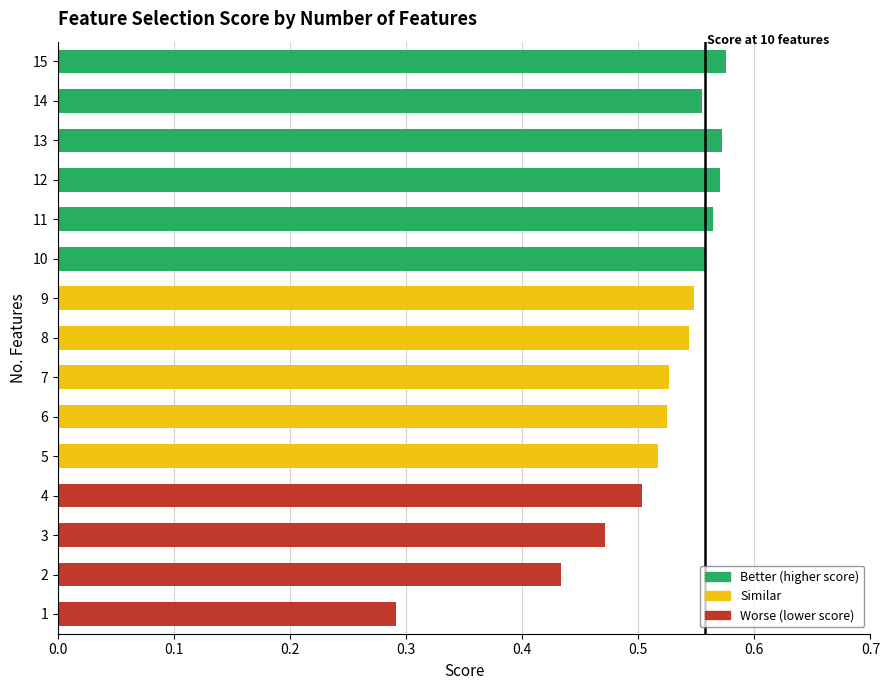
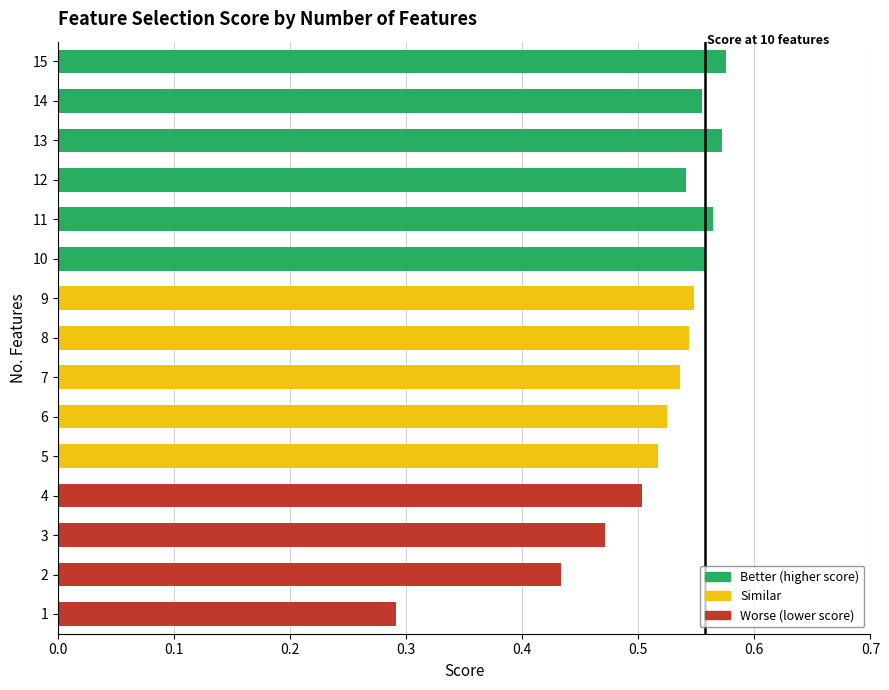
12: 0.570 -> 0.541
7: 0.526 -> 0.536
